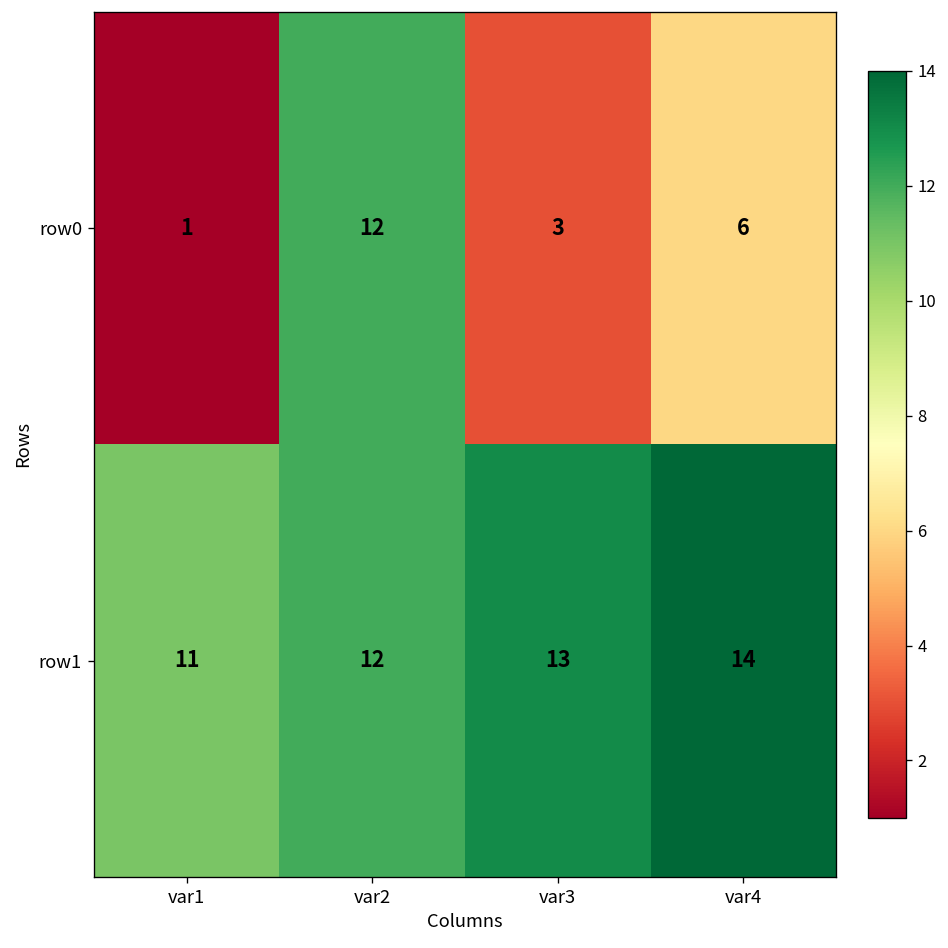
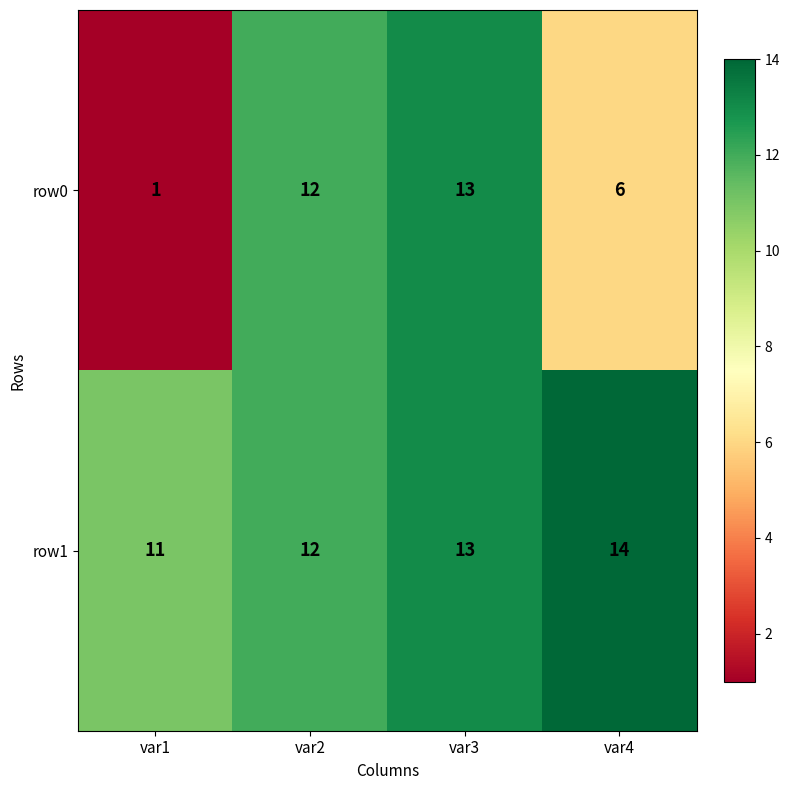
row0, var3: 3 -> 13
